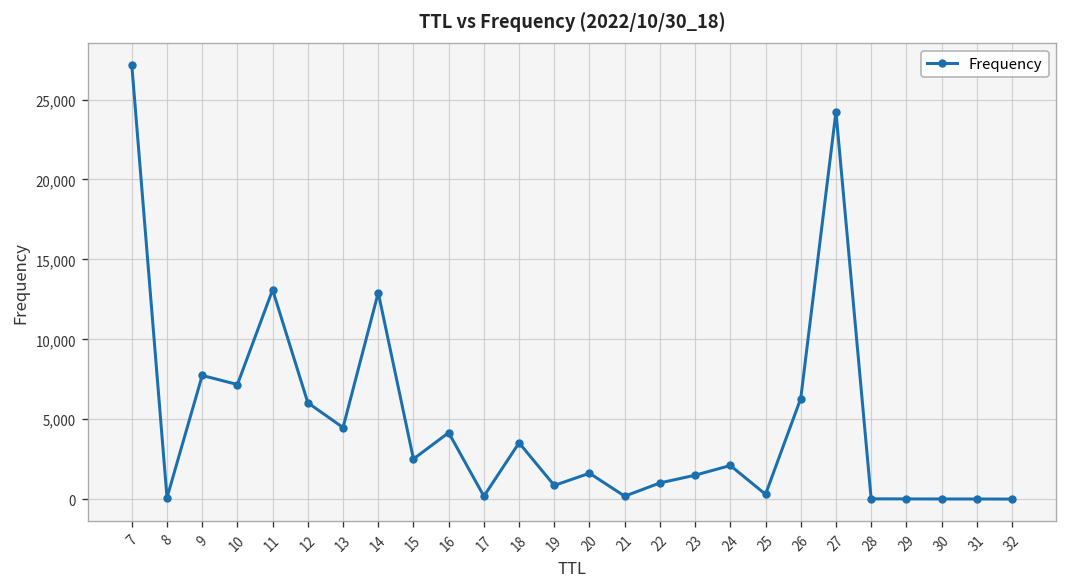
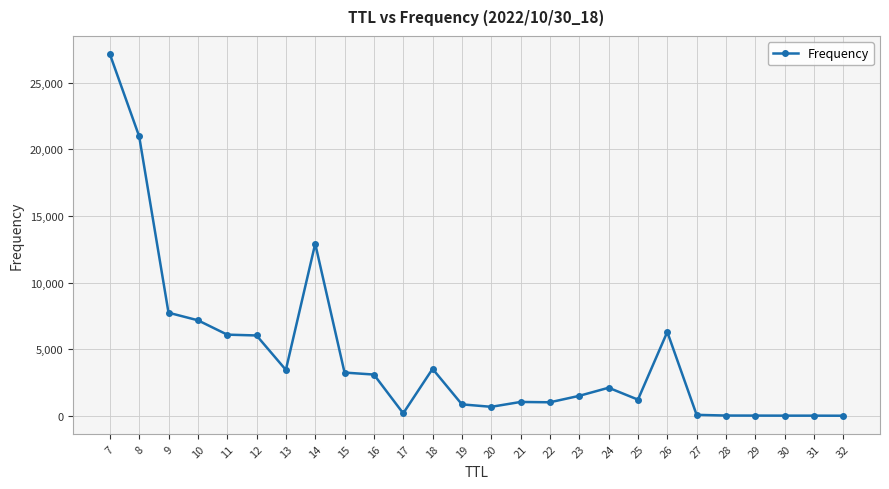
8: 100 -> 21,000
11: 13,100 -> 6,100
13: 4,500 -> 3,400
15: 2,500 -> 3,200
16: 4,200 -> 3,100
20: 1,600 -> 700
21: 200 -> 1,000
25: 300 -> 1,200
27: 24,200 -> 100
